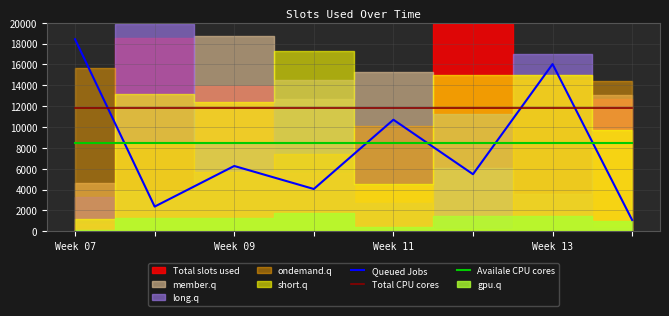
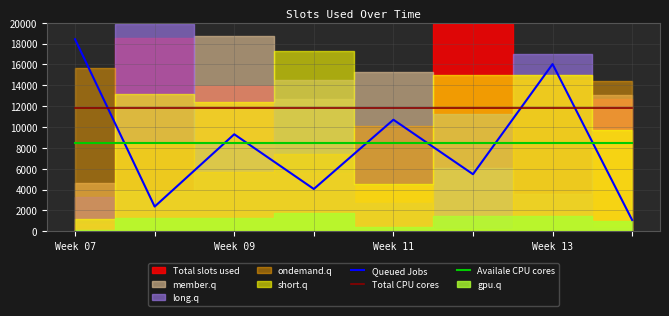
Queued Jobs, Week 09: 6300 -> 9300
